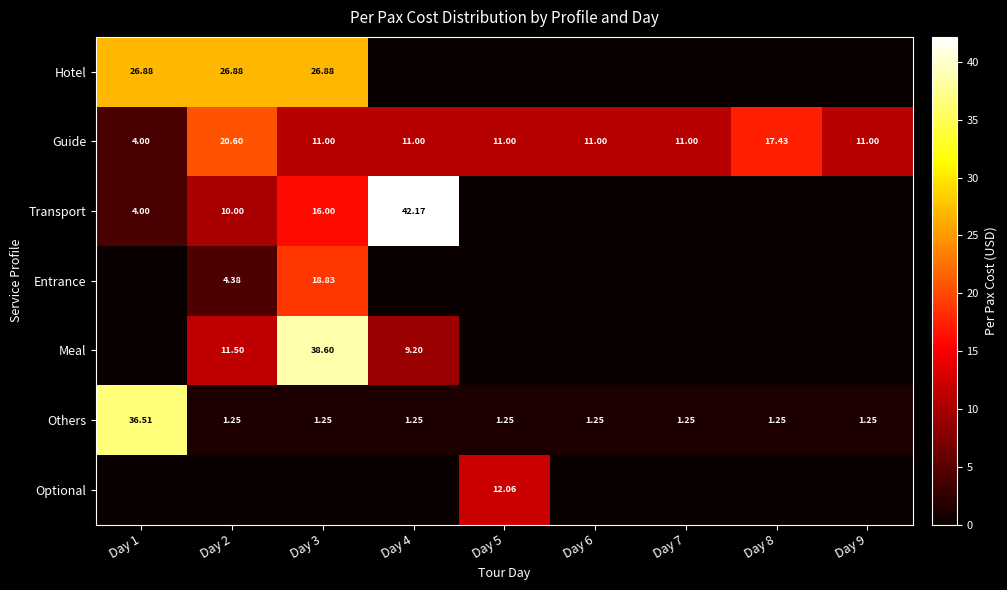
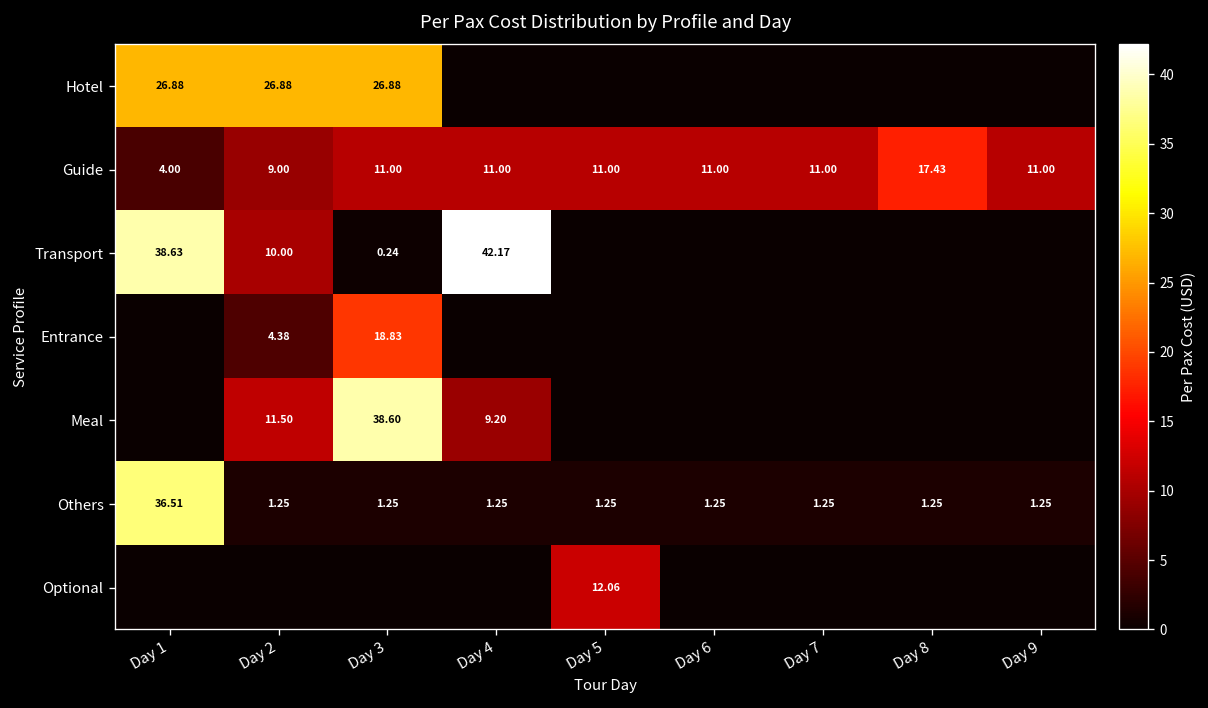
Guide, Day 2: 20.60 -> 9.00
Transport, Day 1: 4.00 -> 38.63
Transport, Day 3: 16.00 -> 0.24
